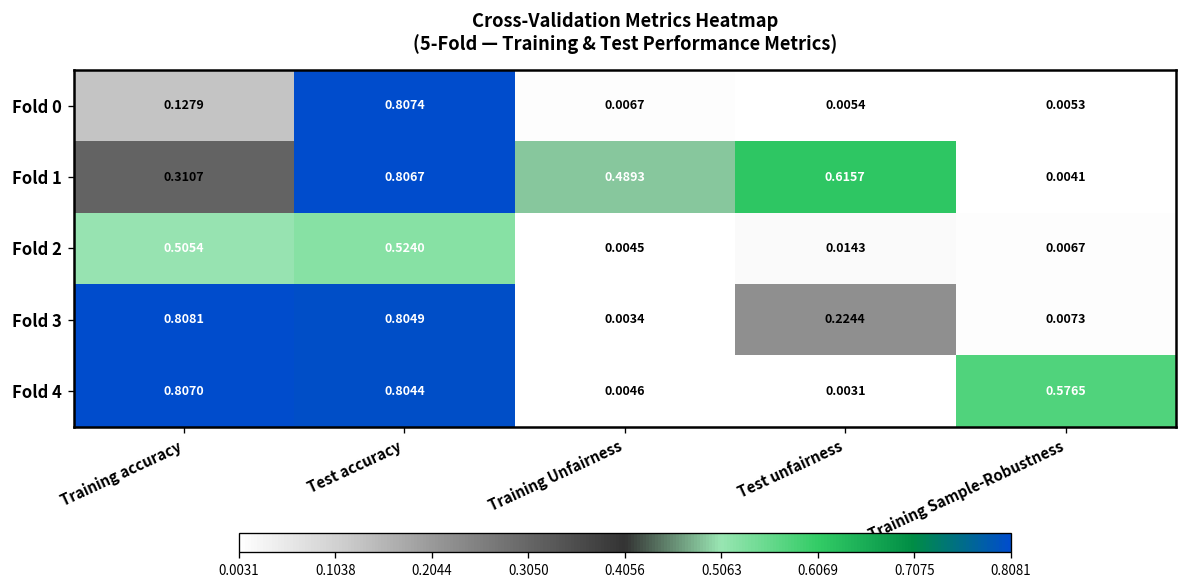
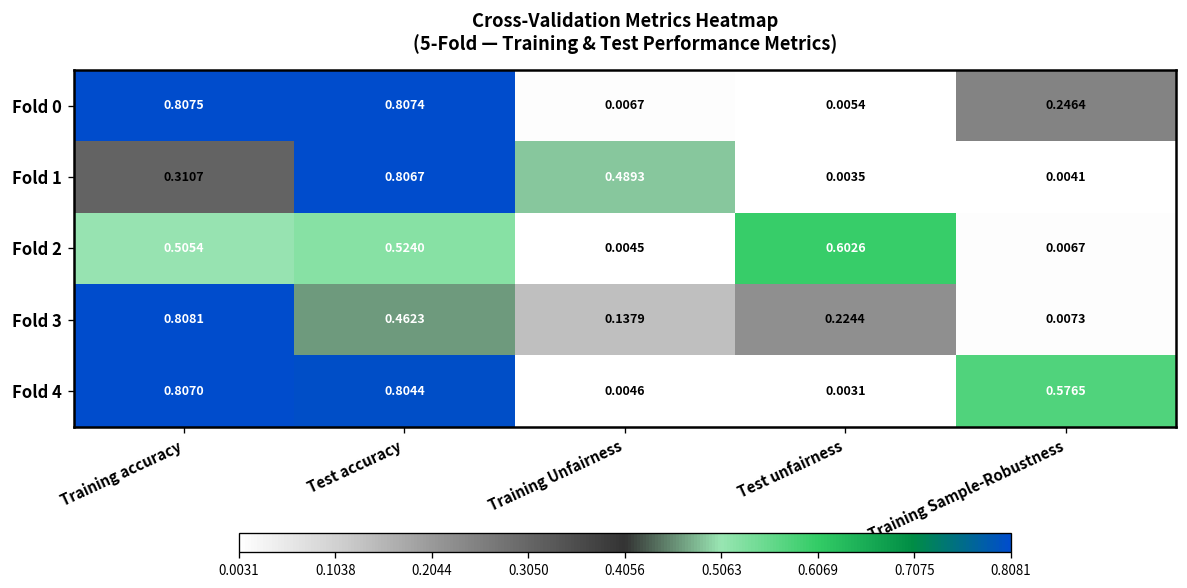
Fold 0, Training accuracy: 0.1279 -> 0.8075
Fold 0, Training Sample-Robustness: 0.0053 -> 0.2464
Fold 1, Test unfairness: 0.6157 -> 0.0035
Fold 2, Test unfairness: 0.0143 -> 0.6026
Fold 3, Test accuracy: 0.8049 -> 0.4623
Fold 3, Training Unfairness: 0.0034 -> 0.1379
